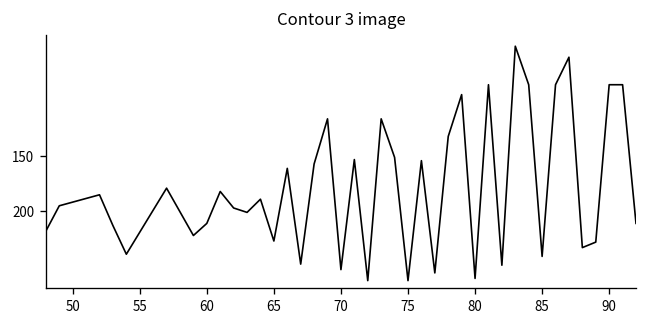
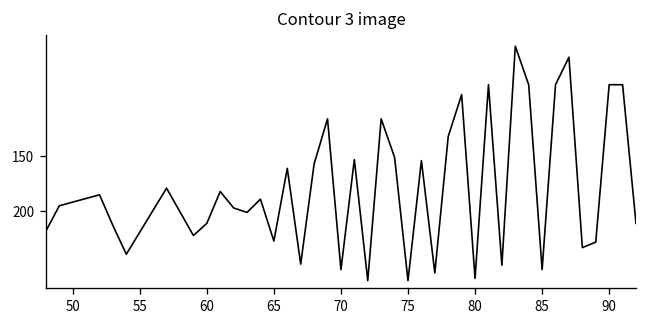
85: 240 -> 250
